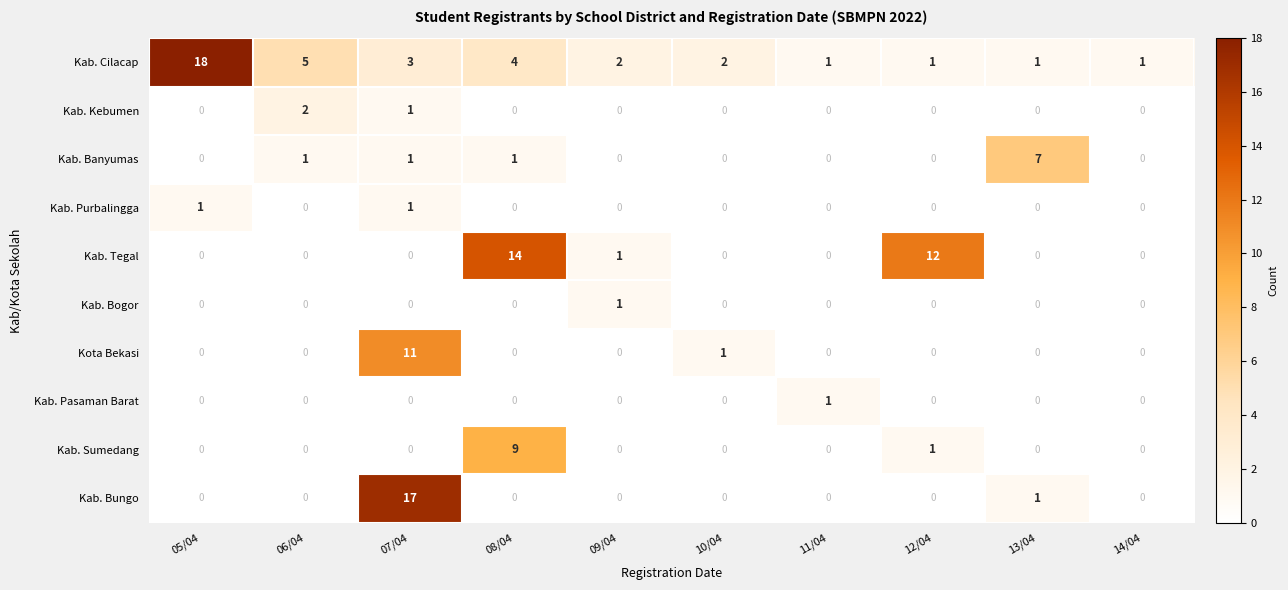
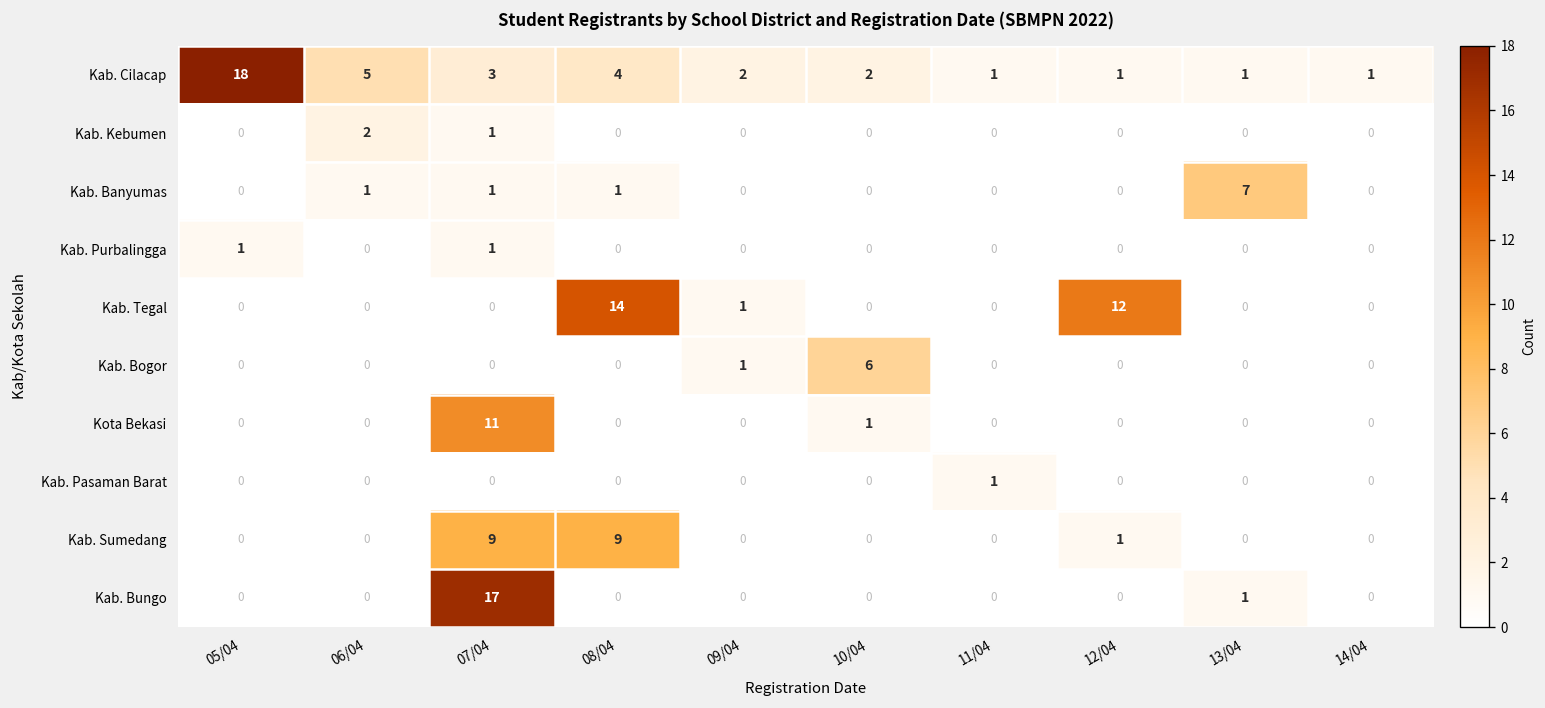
Kab. Bogor, 10/04: 0 -> 6
Kab. Sumedang, 07/04: 0 -> 9
